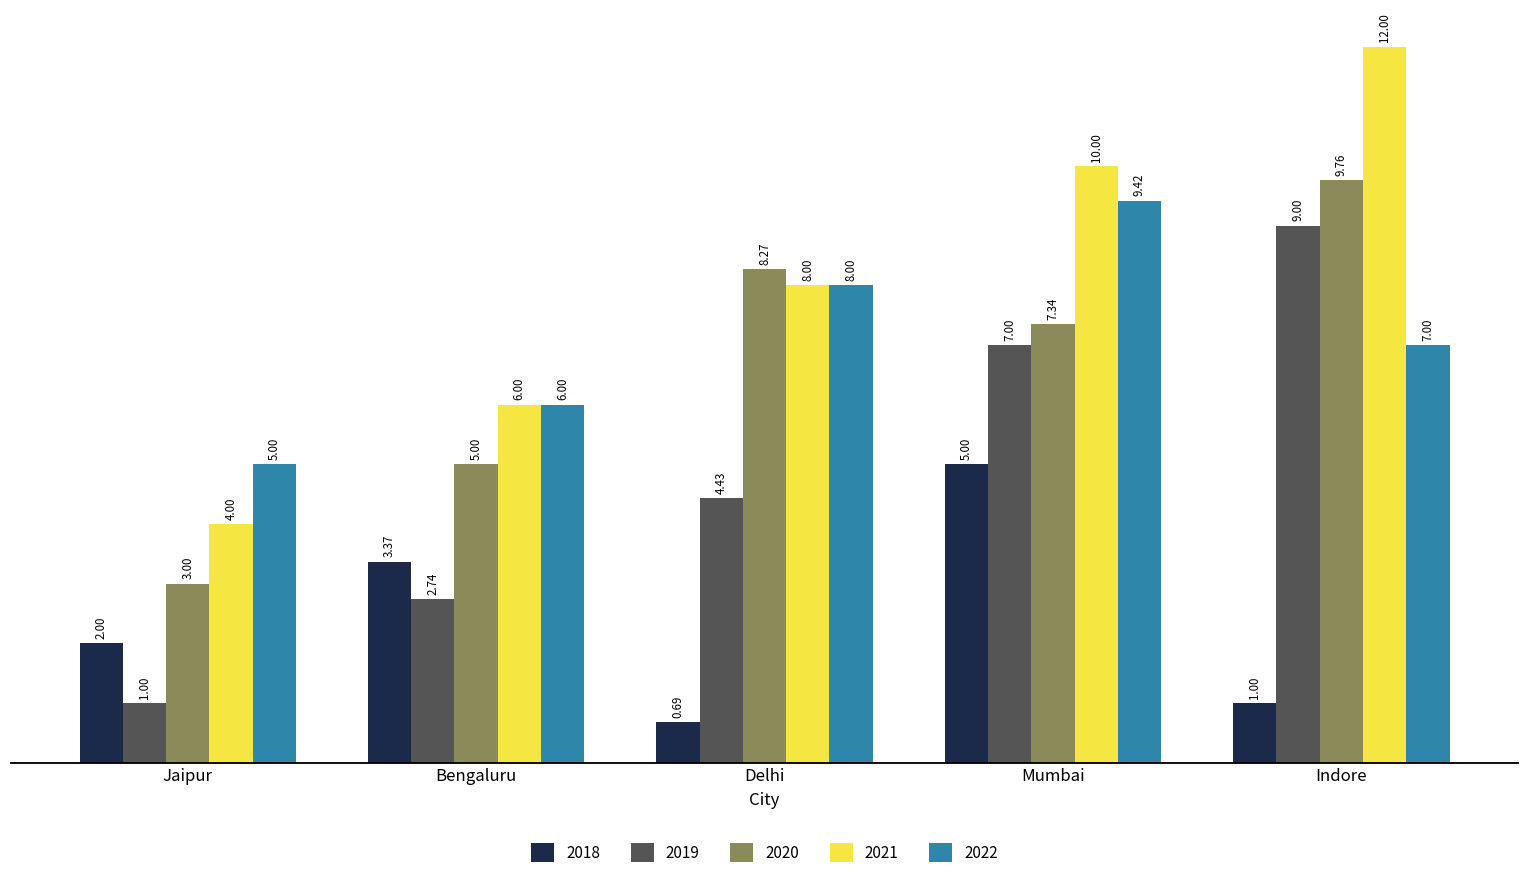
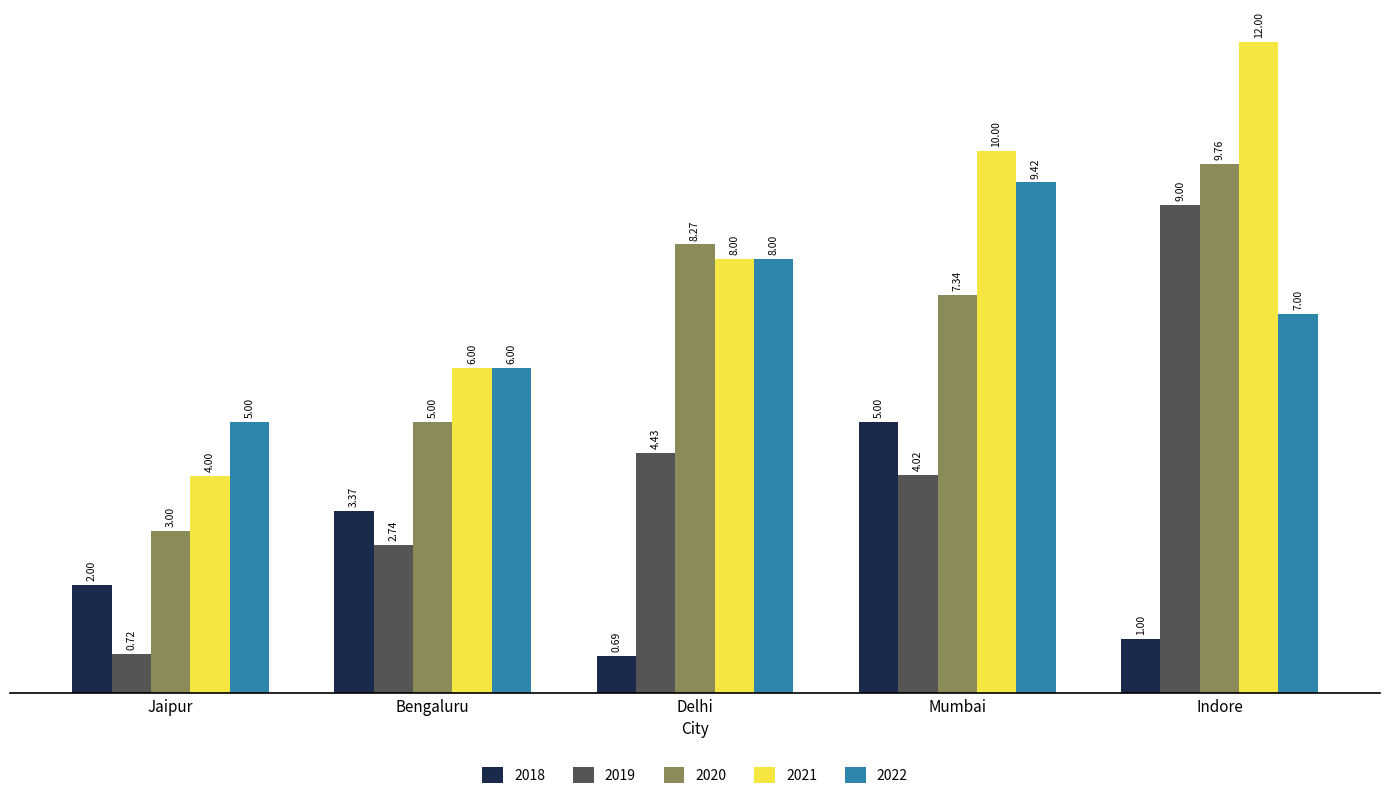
2019, Jaipur: 1.00 -> 0.72
2019, Mumbai: 7.00 -> 4.02
